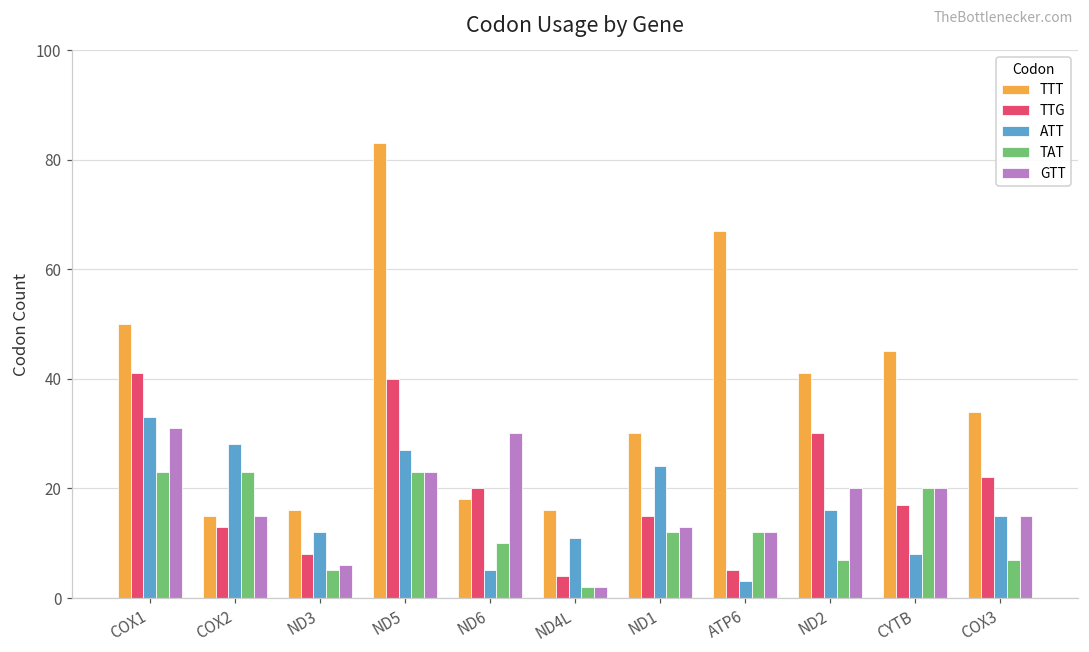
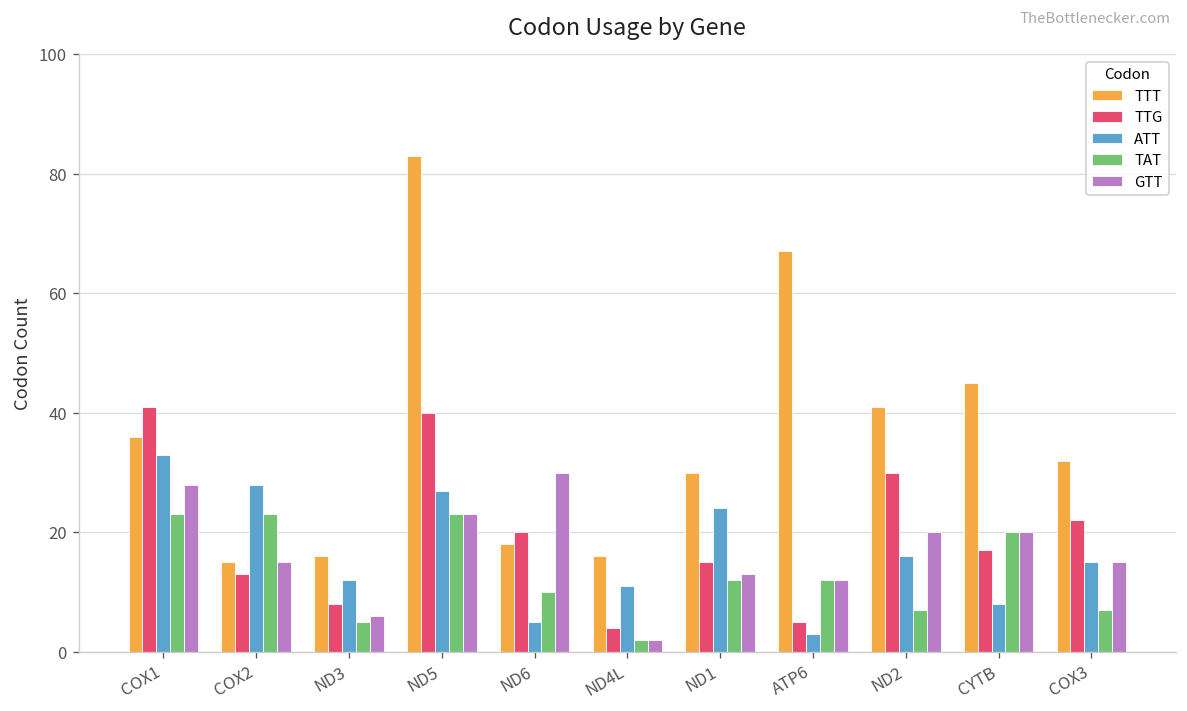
TTT, COX1: 50 -> 36
GTT, COX1: 31 -> 28
TTT, COX3: 34 -> 32
